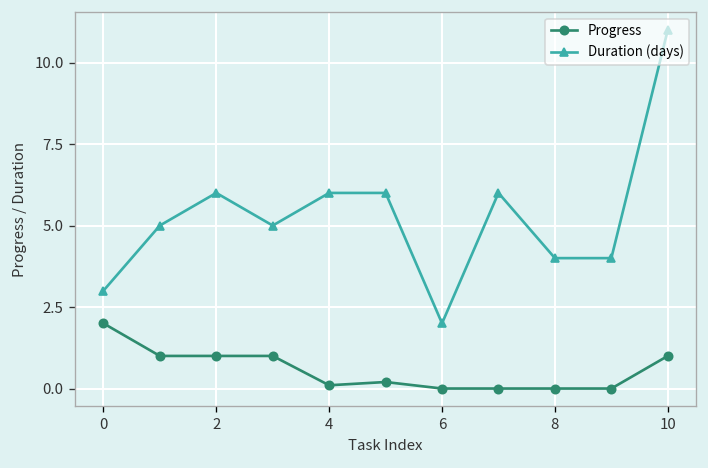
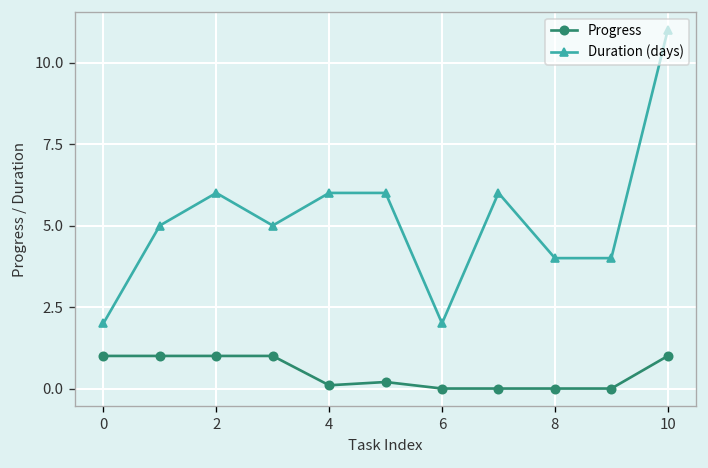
Progress, 0: 2 -> 1
Duration (days), 0: 3 -> 2
